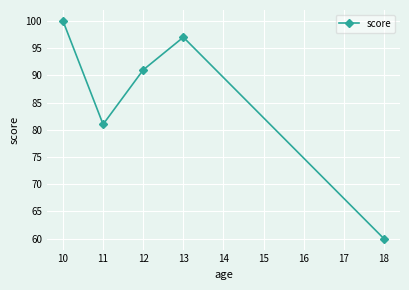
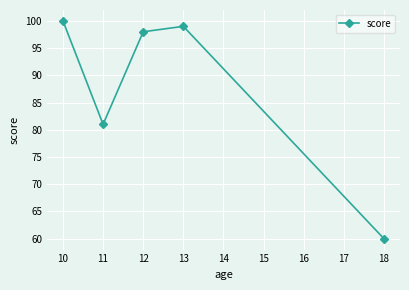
12: 91 -> 98
13: 97 -> 99
